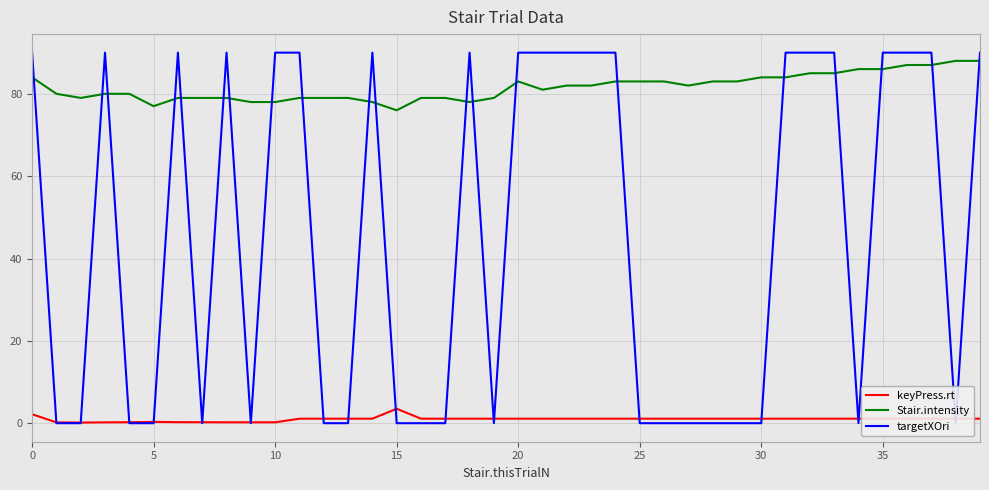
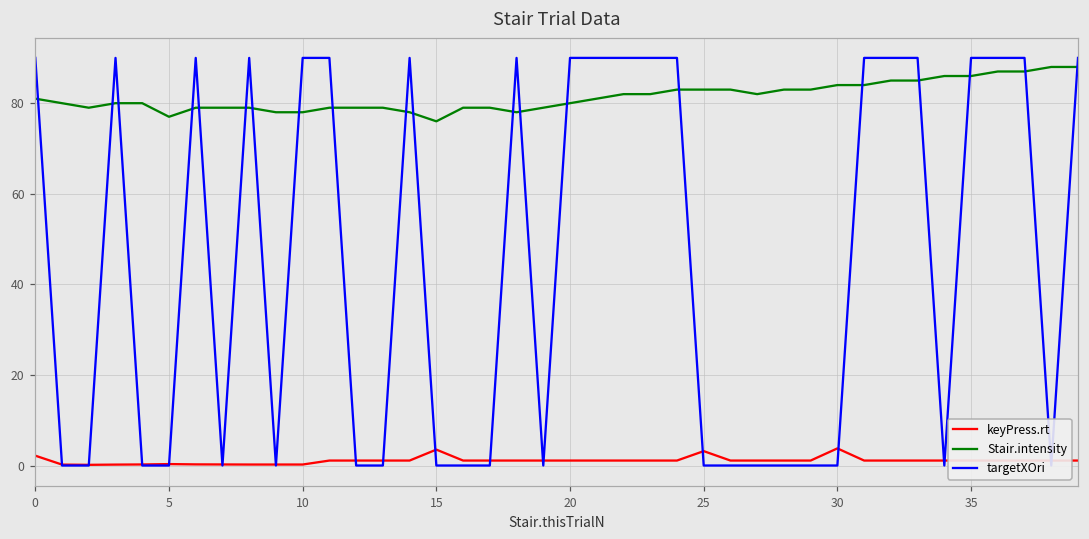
Stair.intensity, 0: 84 -> 81
Stair.intensity, 20: 83 -> 80
keyPress.rt, 25: 1 -> 3
keyPress.rt, 30: 1 -> 4
